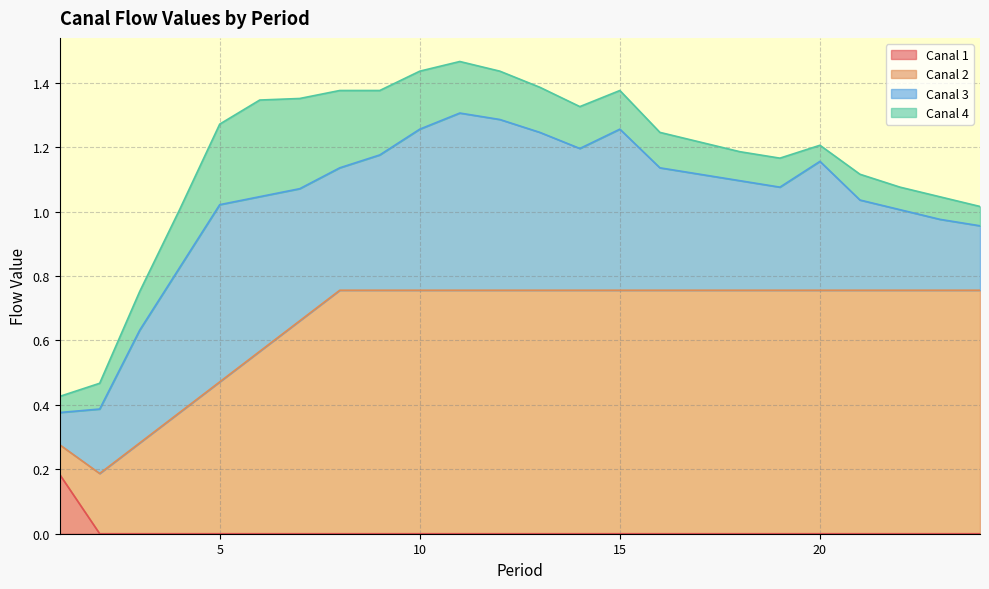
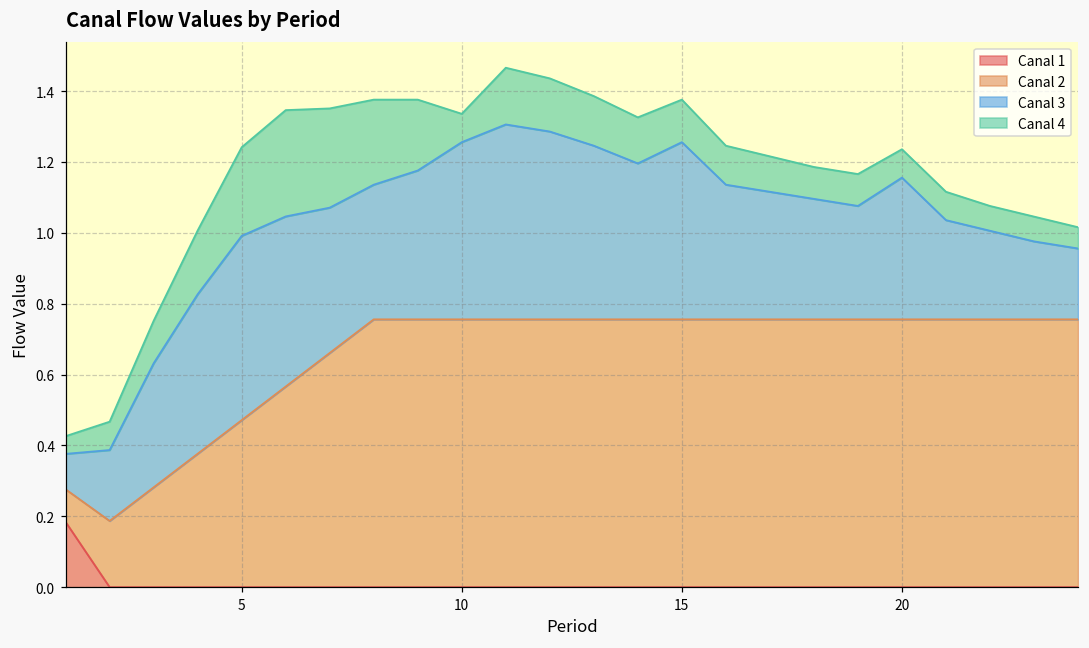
Canal 3, 5: 0.55 -> 0.52
Canal 4, 10: 0.18 -> 0.08
Canal 4, 20: 0.05 -> 0.08
